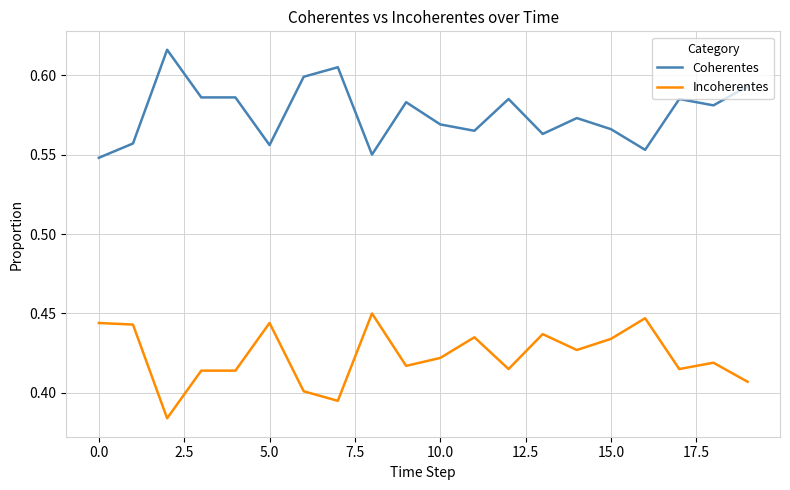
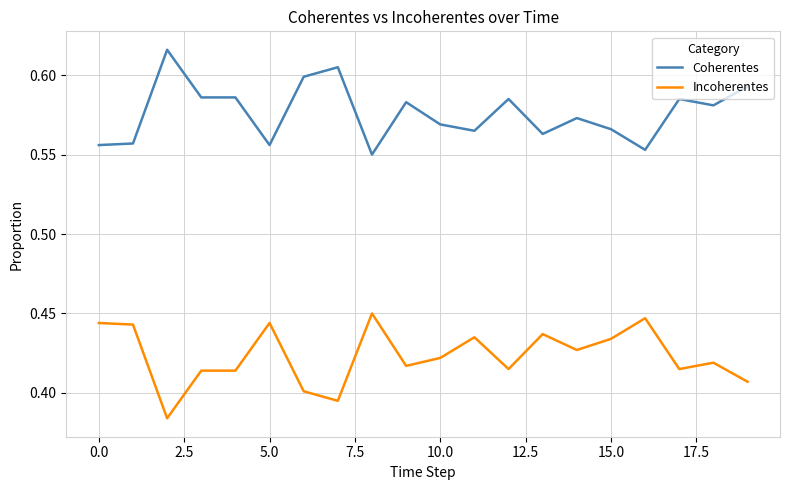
Coherentes, 0.0: 0.548 -> 0.556
